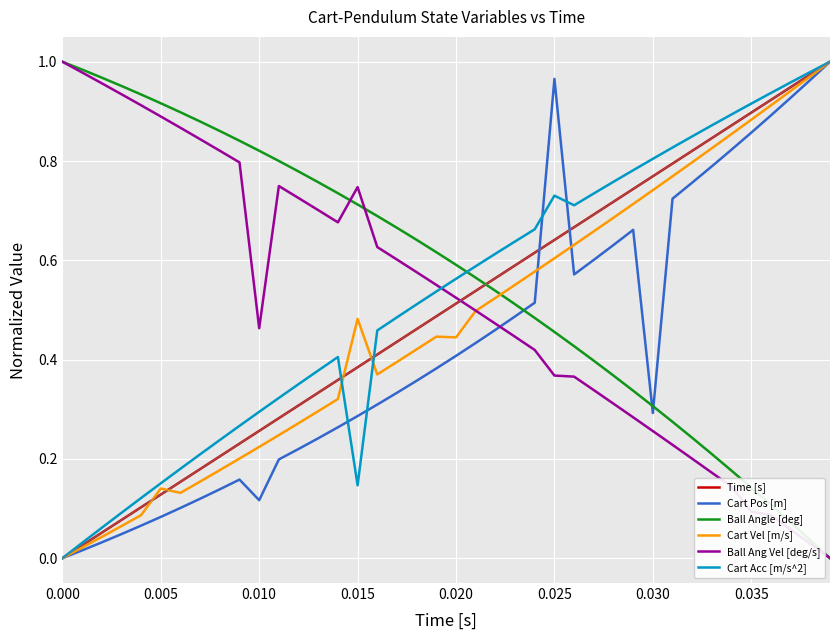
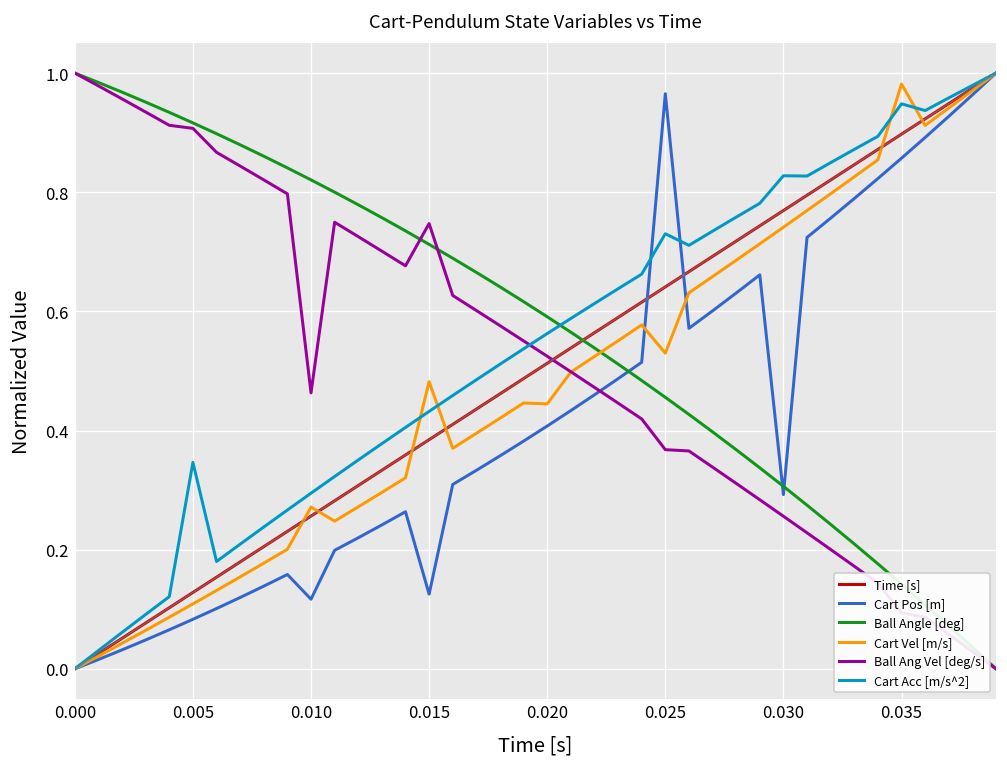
Cart Vel [m/s], 0.005: 0.14 -> 0.11
Ball Ang Vel [deg/s], 0.005: 0.89 -> 0.91
Cart Acc [m/s^2], 0.005: 0.15 -> 0.35
Cart Vel [m/s], 0.010: 0.22 -> 0.27
Cart Pos [m], 0.015: 0.29 -> 0.13
Cart Acc [m/s^2], 0.015: 0.15 -> 0.43
Cart Vel [m/s], 0.025: 0.60 -> 0.53
Cart Acc [m/s^2], 0.030: 0.80 -> 0.83
Cart Vel [m/s], 0.035: 0.88 -> 0.98
Cart Acc [m/s^2], 0.035: 0.92 -> 0.95
